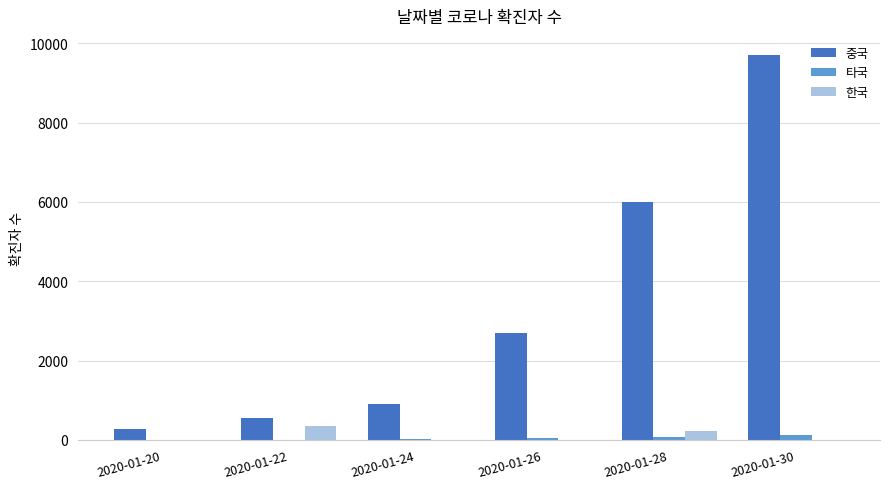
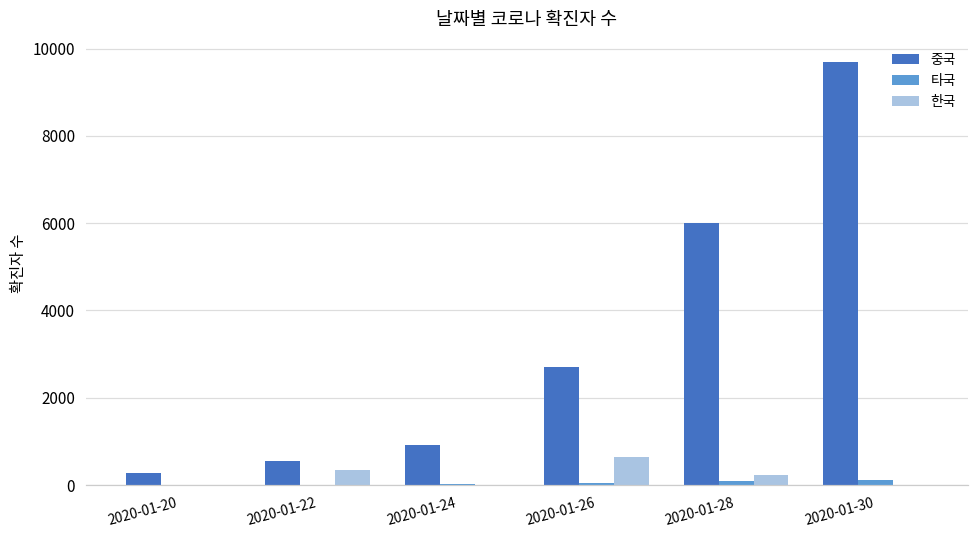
한국, 2020-01-26: 0 -> 700
